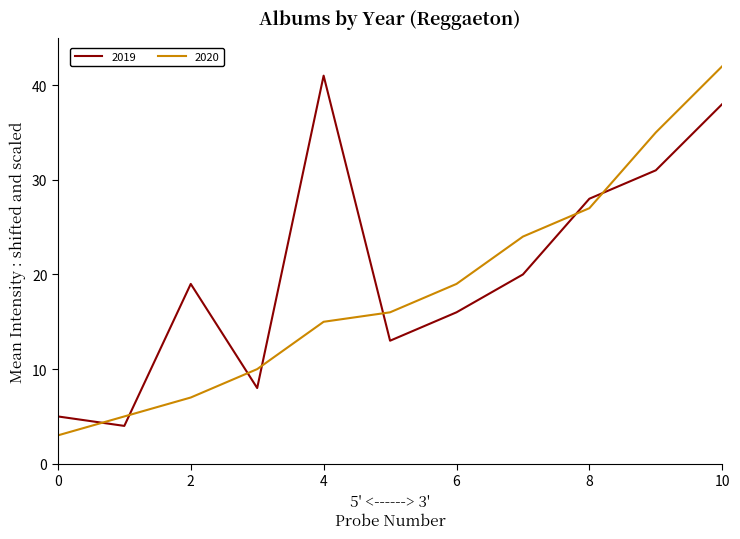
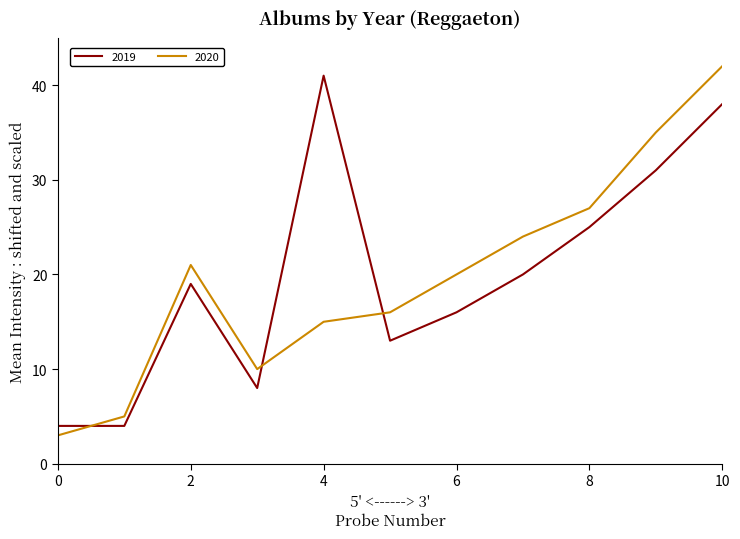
2019, 0: 5 -> 4
2020, 2: 7 -> 21
2020, 6: 19 -> 20
2019, 8: 28 -> 25
